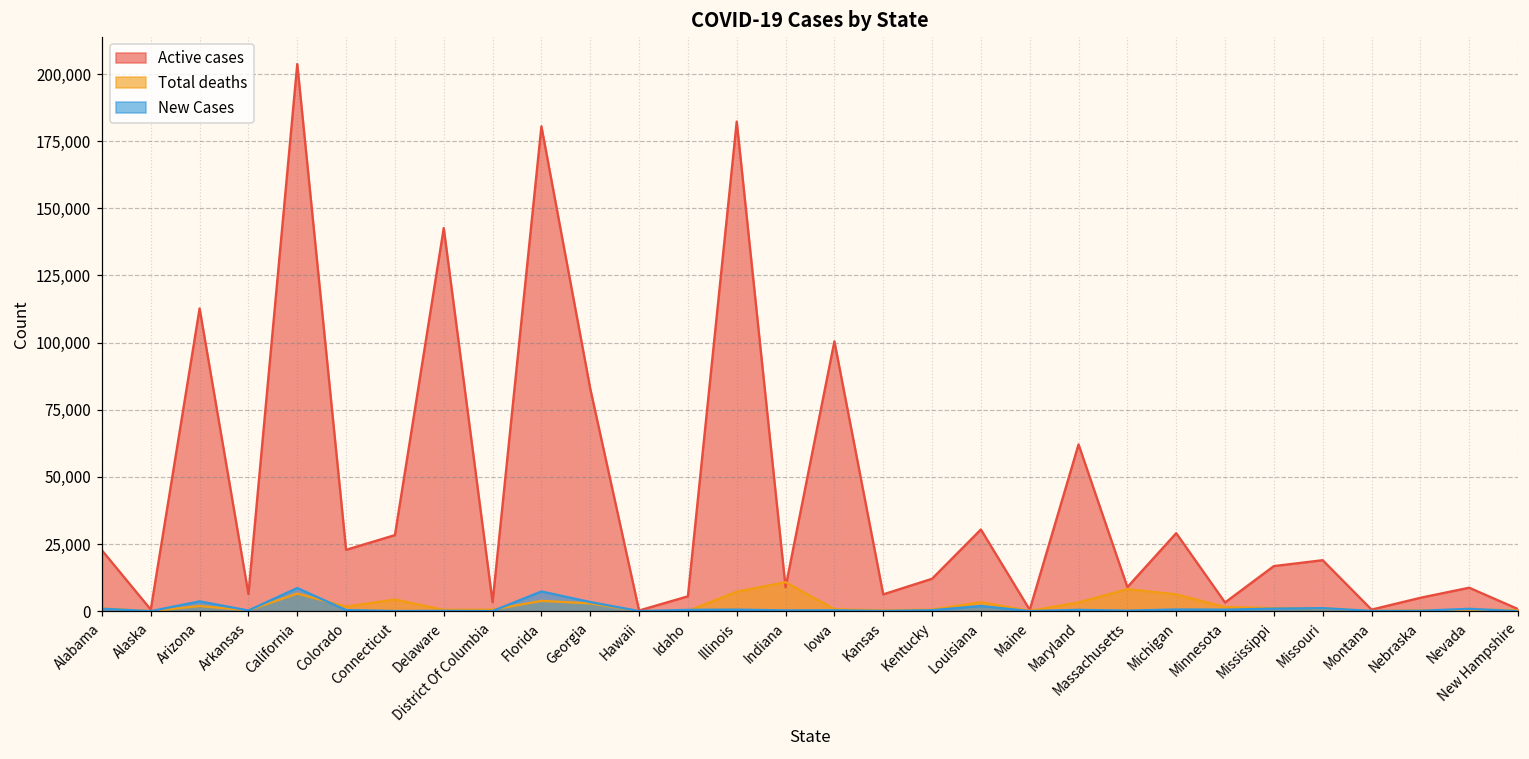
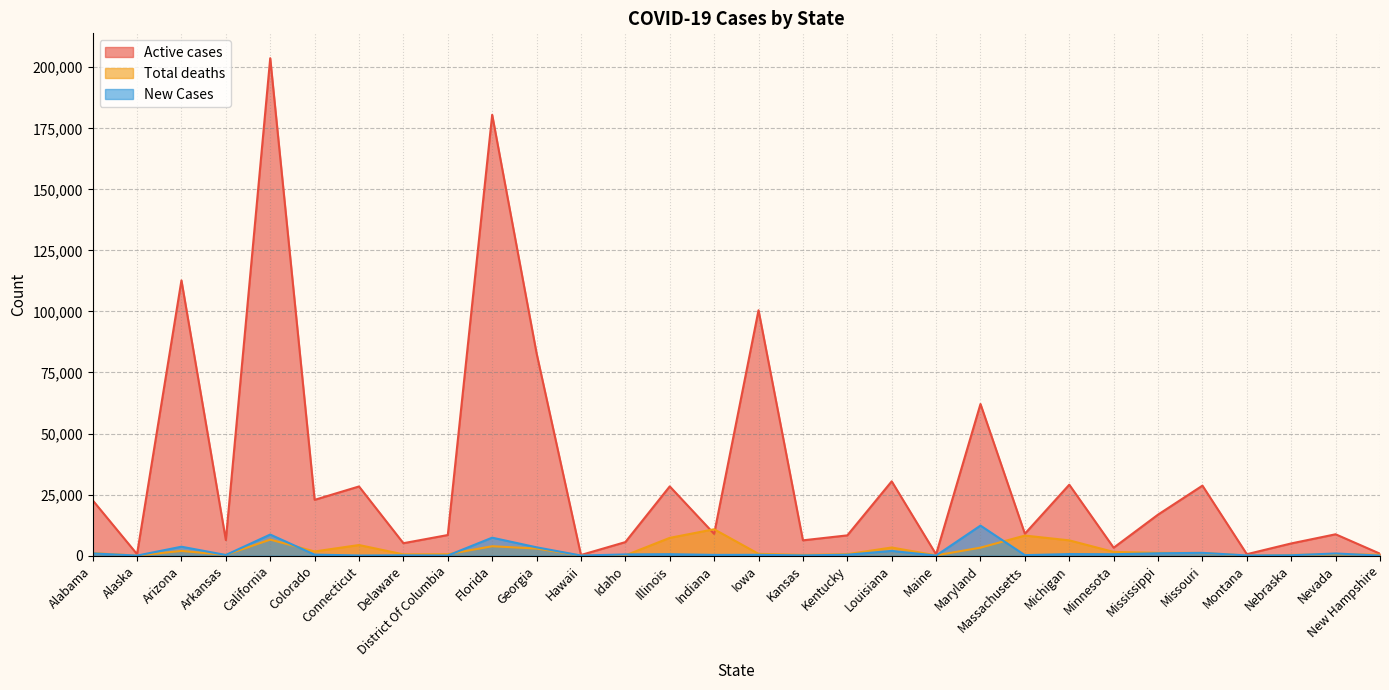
Active cases, Delaware: 143,000 -> 5,000
Active cases, District Of Columbia: 3,000 -> 8,000
Active cases, Illinois: 182,000 -> 28,000
Active cases, Kentucky: 12,000 -> 8,000
New Cases, Maryland: 0 -> 12,000
Active cases, Missouri: 19,000 -> 29,000
